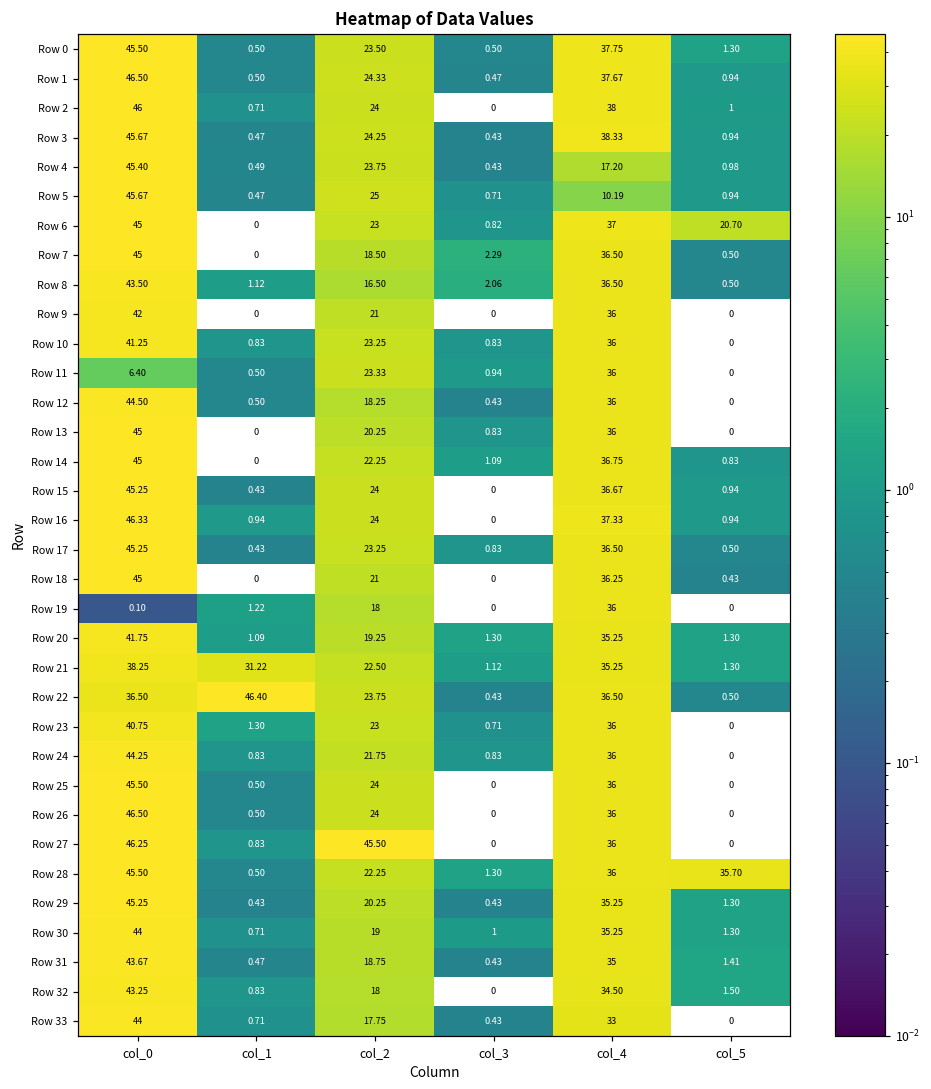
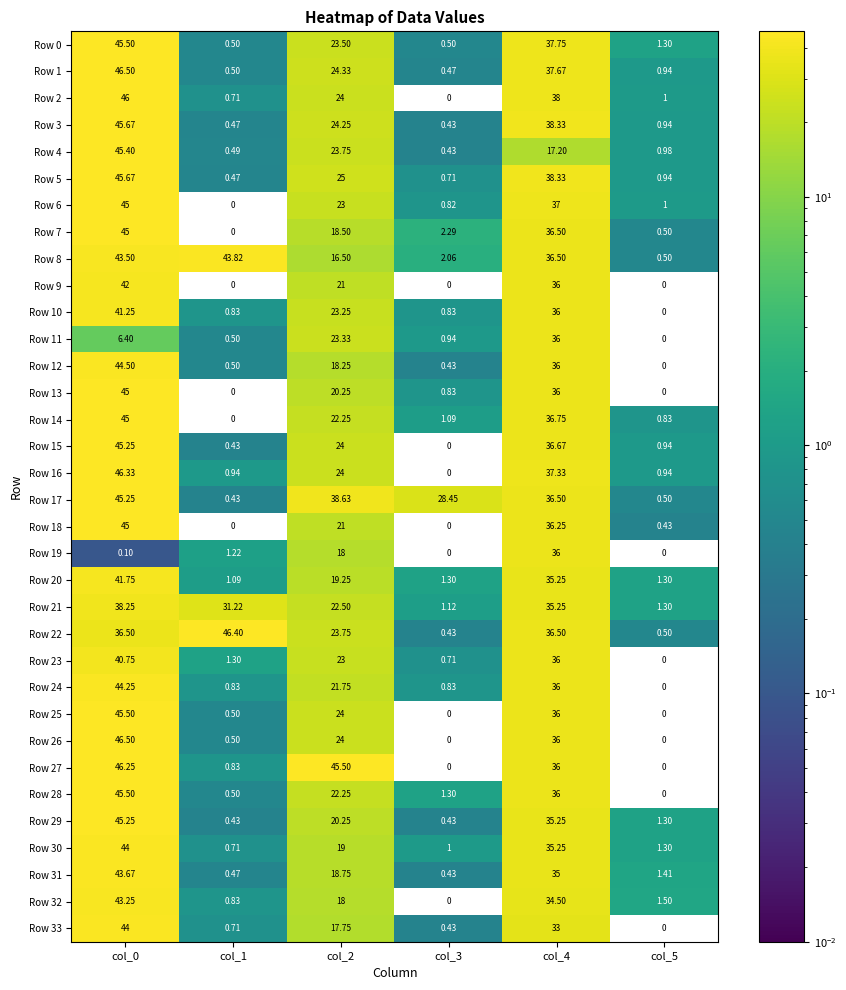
Row 5, col_4: 10.19 -> 38.33
Row 6, col_5: 20.70 -> 1
Row 8, col_1: 1.12 -> 43.82
Row 17, col_2: 23.25 -> 38.63
Row 17, col_3: 0.83 -> 28.45
Row 28, col_5: 35.70 -> 0
